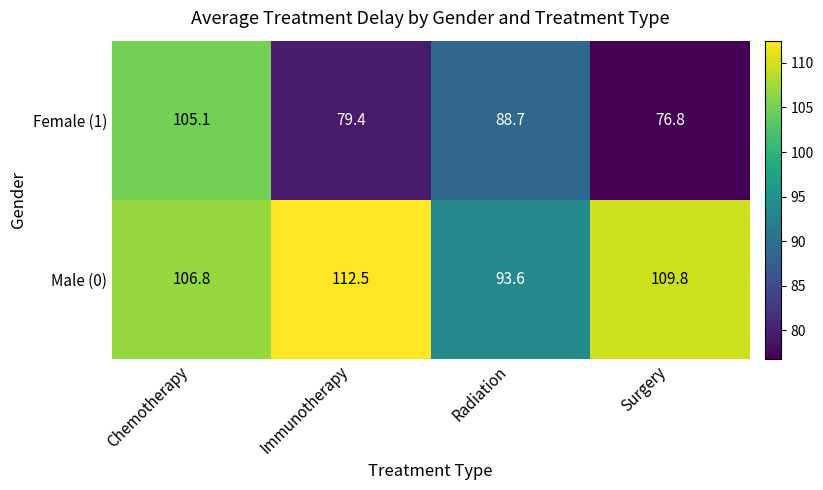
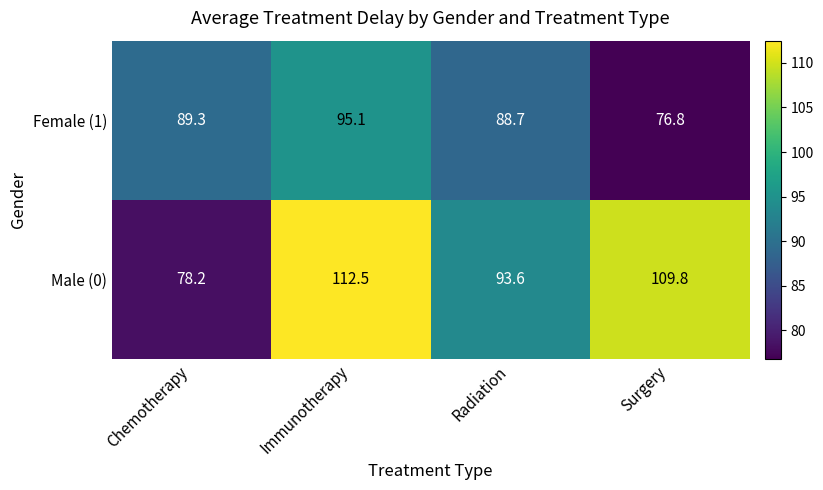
Female (1), Chemotherapy: 105.1 -> 89.3
Female (1), Immunotherapy: 79.4 -> 95.1
Male (0), Chemotherapy: 106.8 -> 78.2
